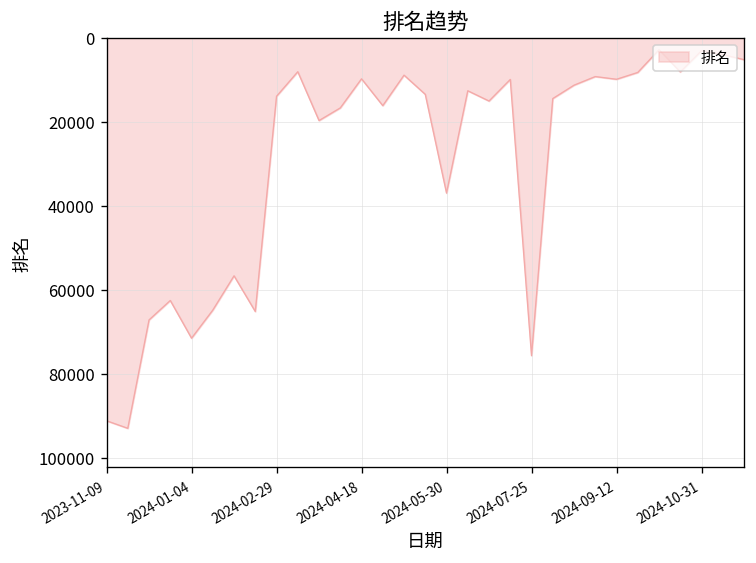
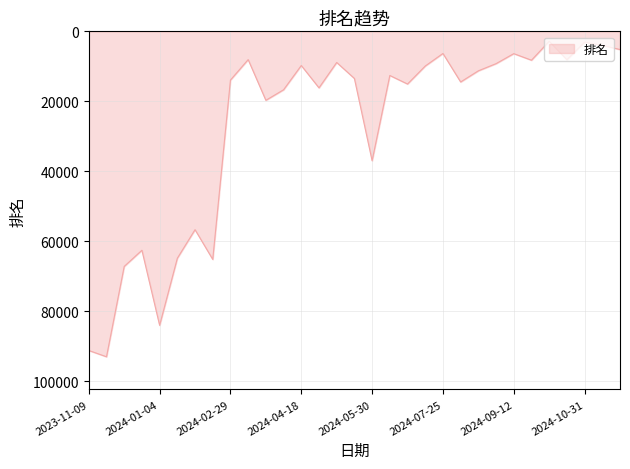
2024-01-04: 72000 -> 84000
2024-07-25: 76000 -> 6000
2024-09-12: 10000 -> 6000
